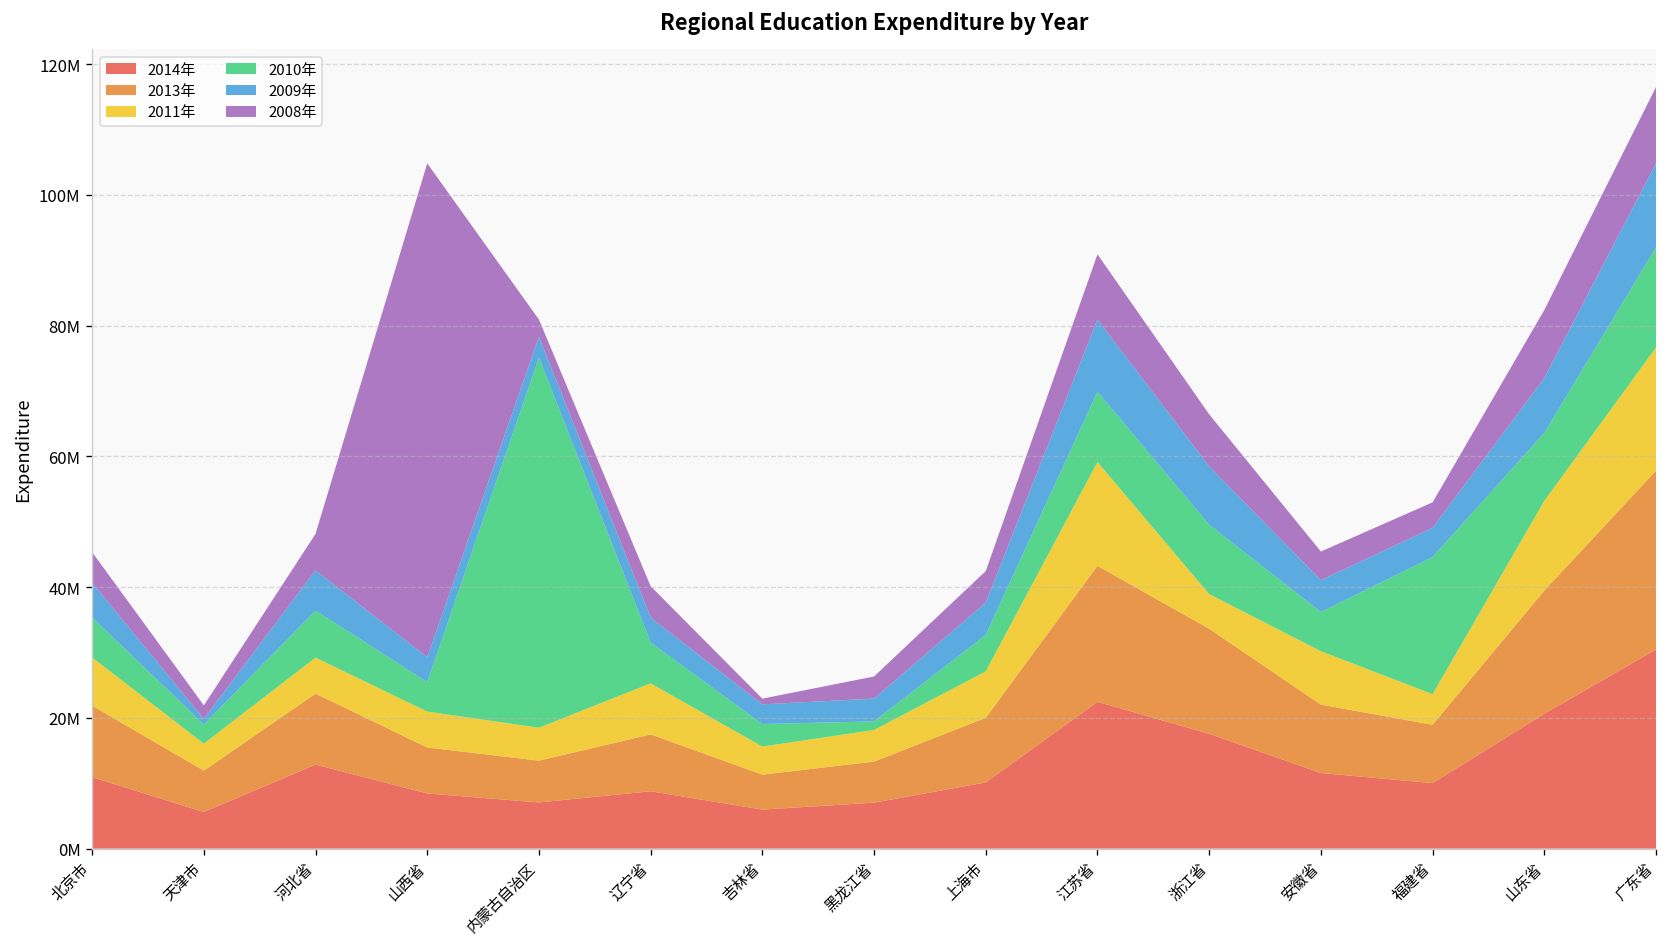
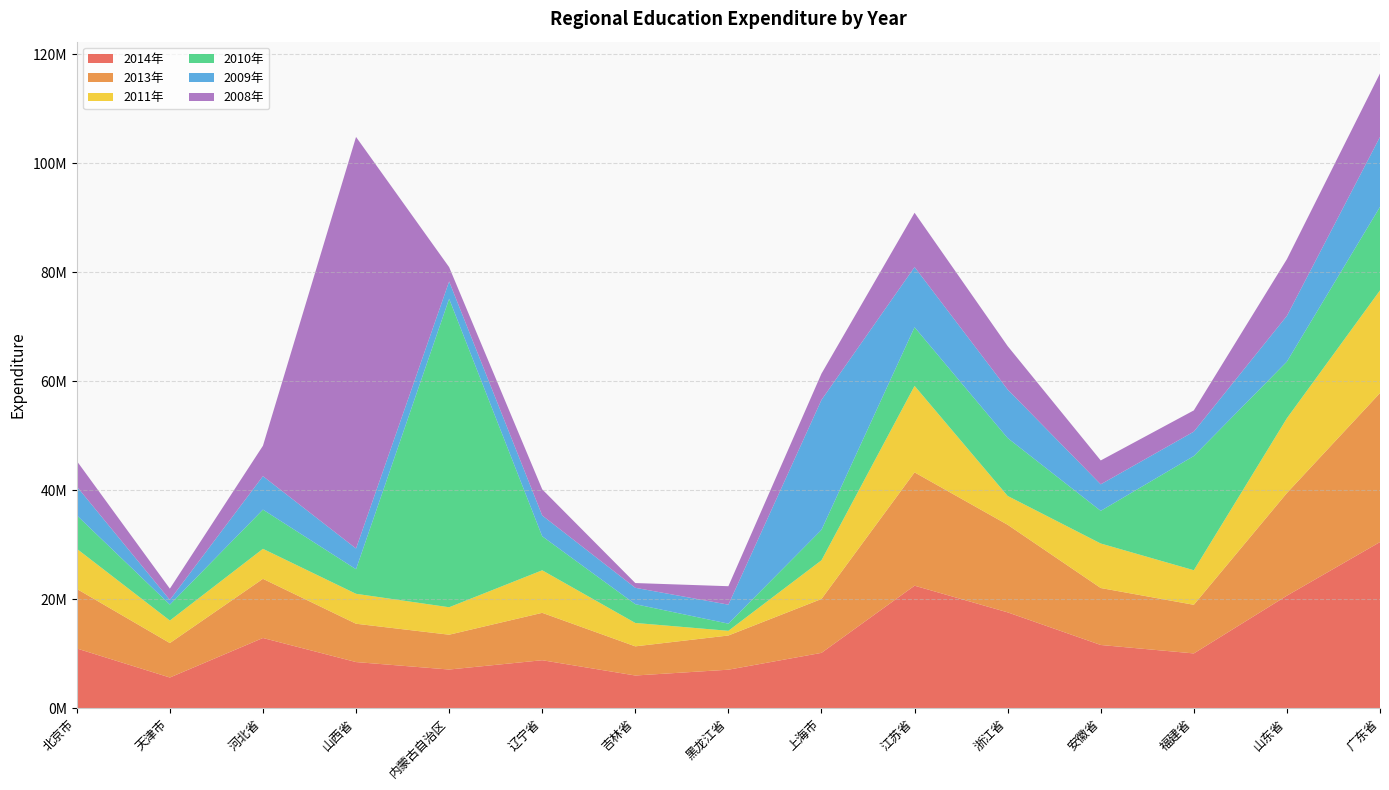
2011年, 黑龙江省: 5000000 -> 1000000
2009年, 上海市: 5000000 -> 24000000
2011年, 福建省: 5000000 -> 6000000
